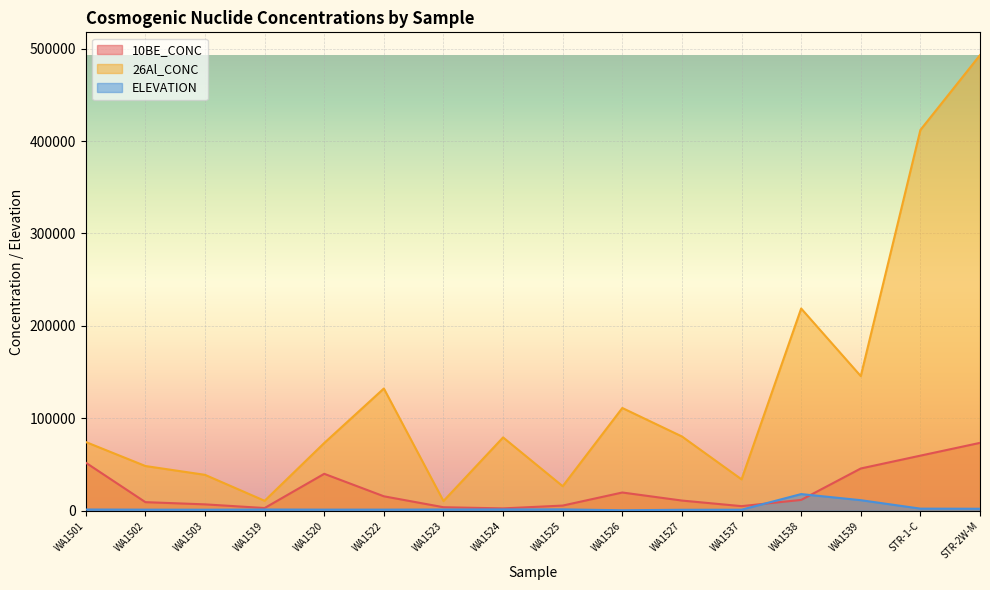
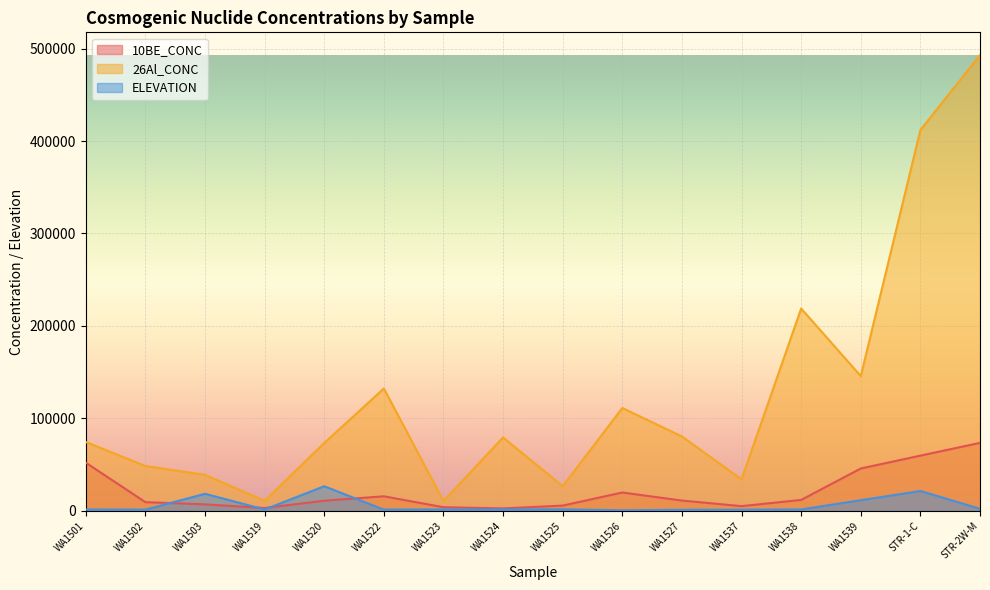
ELEVATION, WA1503: 0 -> 20000
10BE_CONC, WA1520: 40000 -> 10000
ELEVATION, WA1520: 0 -> 30000
ELEVATION, WA1538: 20000 -> 0
ELEVATION, STR-1-C: 0 -> 20000
